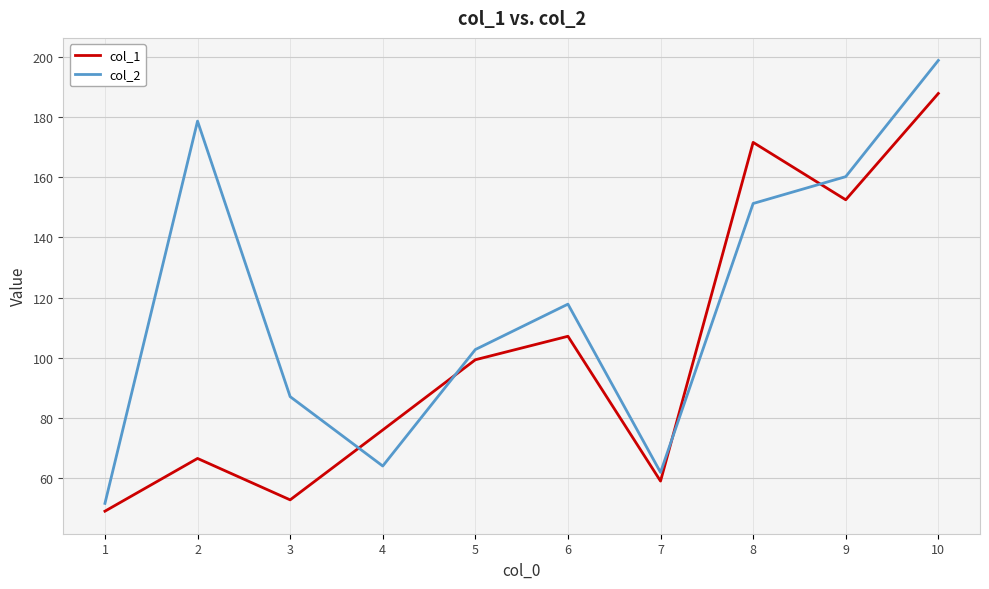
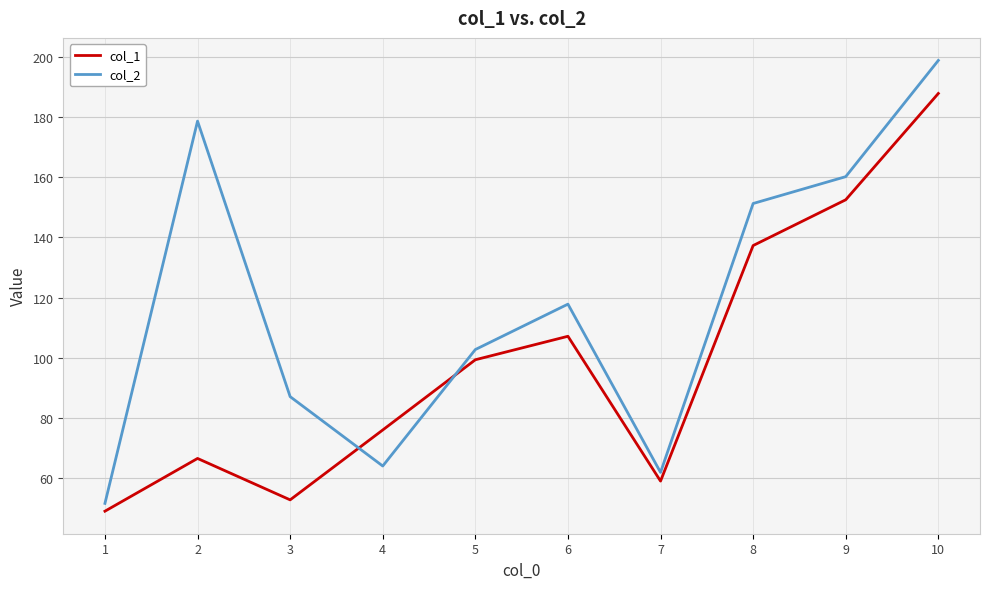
col_1, 8: 172 -> 137
